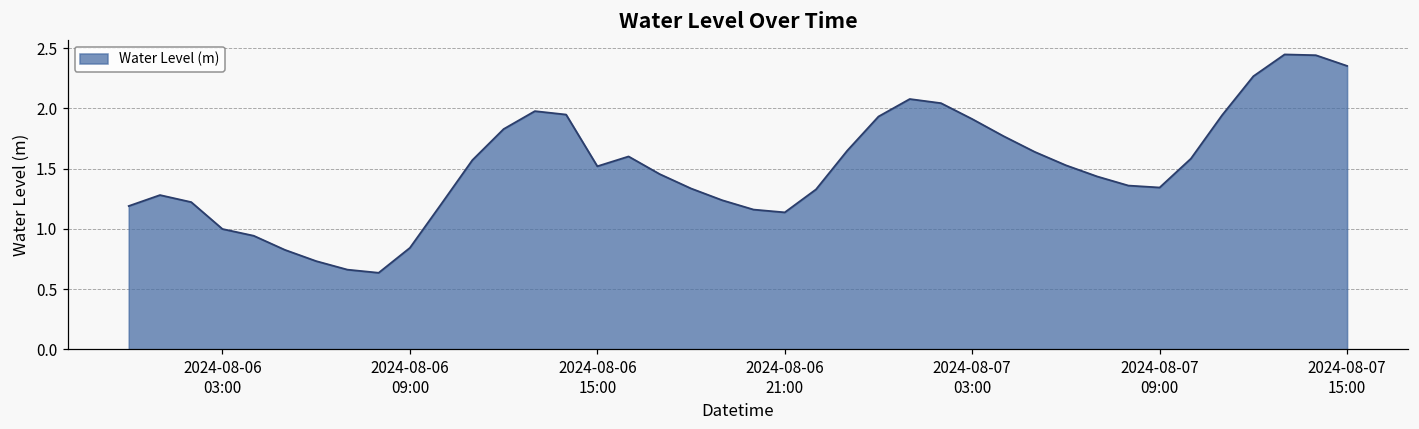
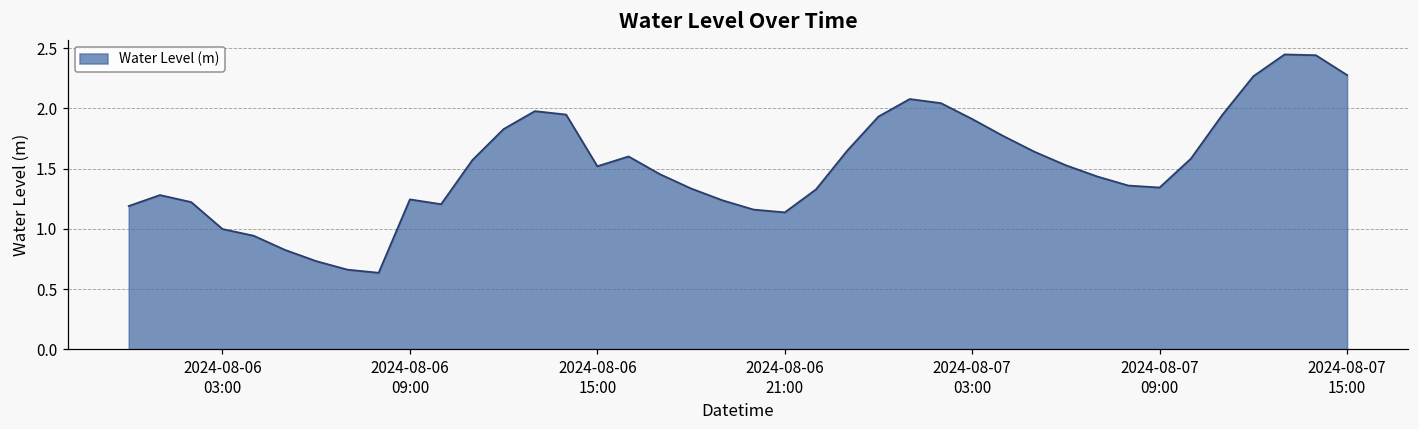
2024-08-06 09:00: 0.84 -> 1.24
2024-08-07 15:00: 2.35 -> 2.28
